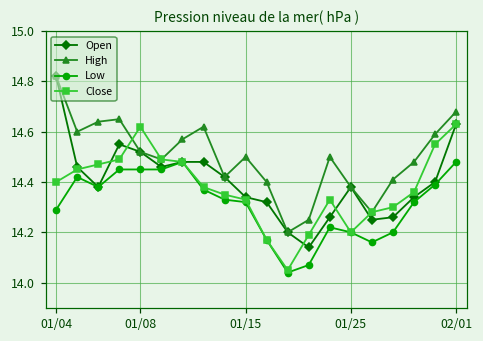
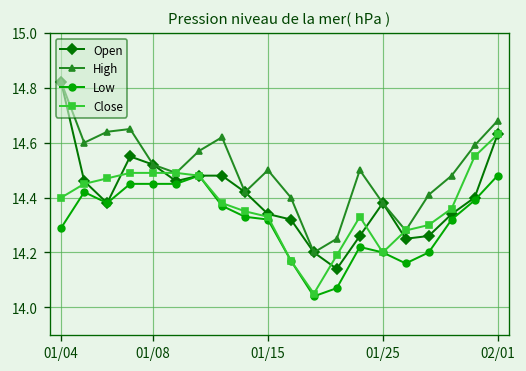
Close, 01/08: 14.62 -> 14.49
